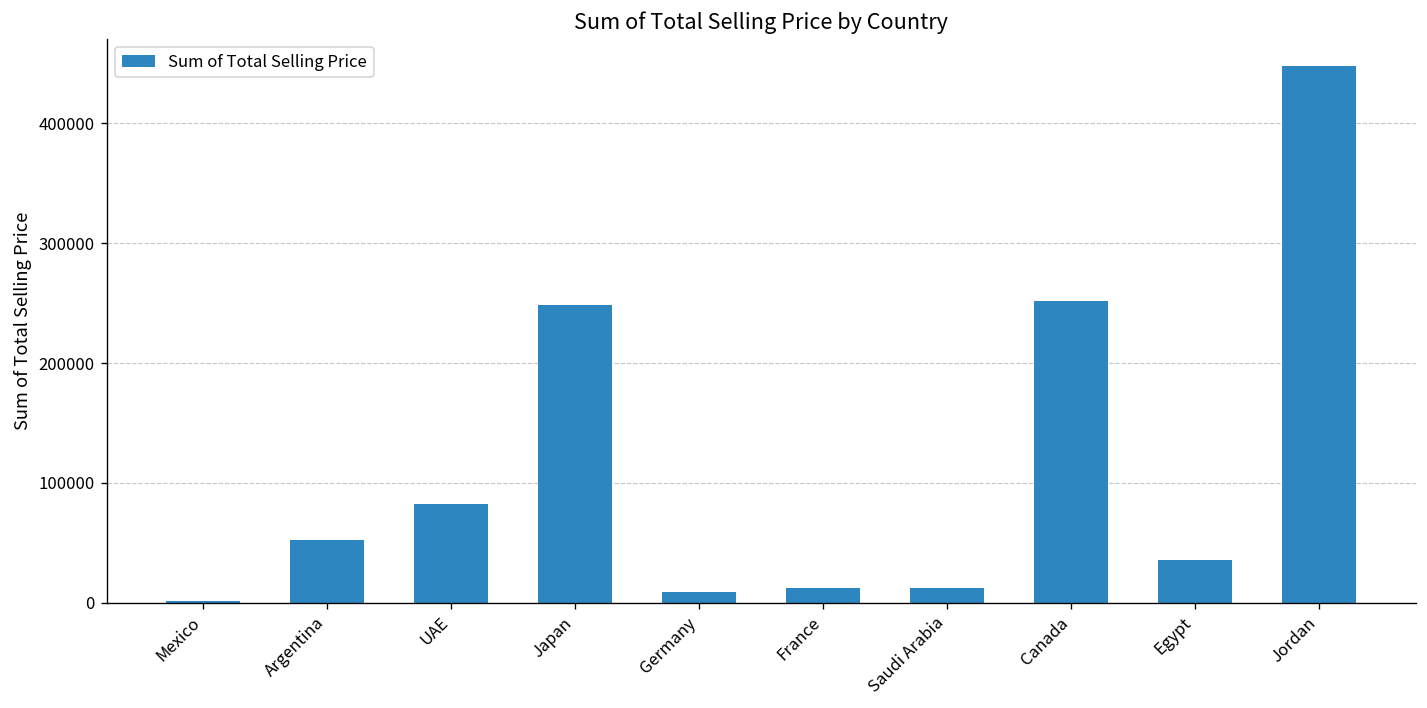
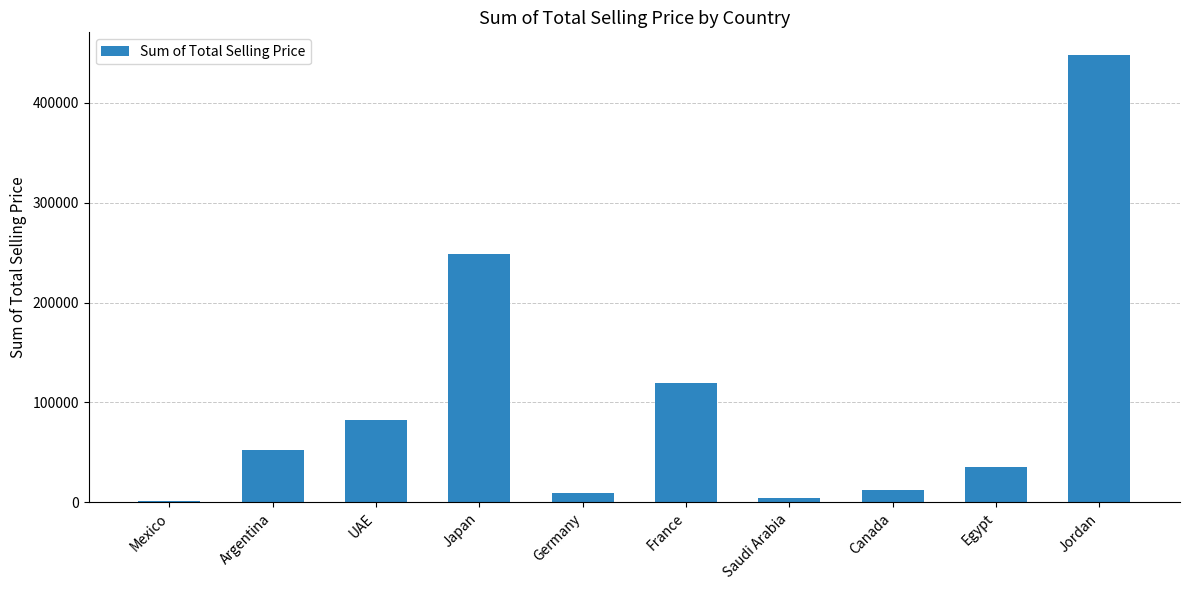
France: 10000 -> 120000
Saudi Arabia: 10000 -> 0
Canada: 250000 -> 10000
